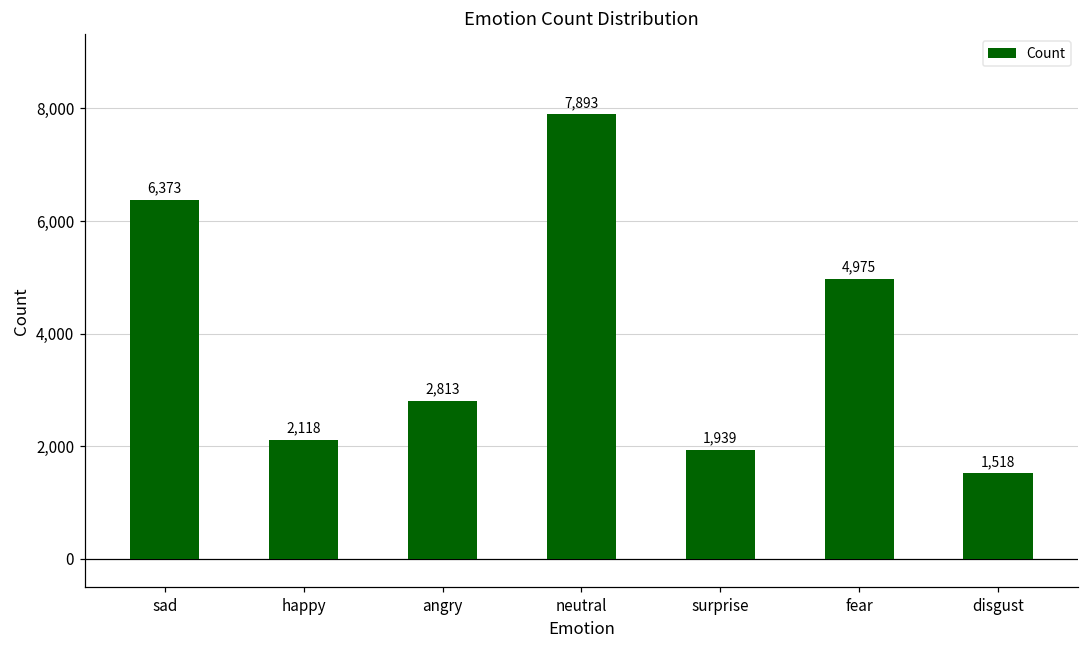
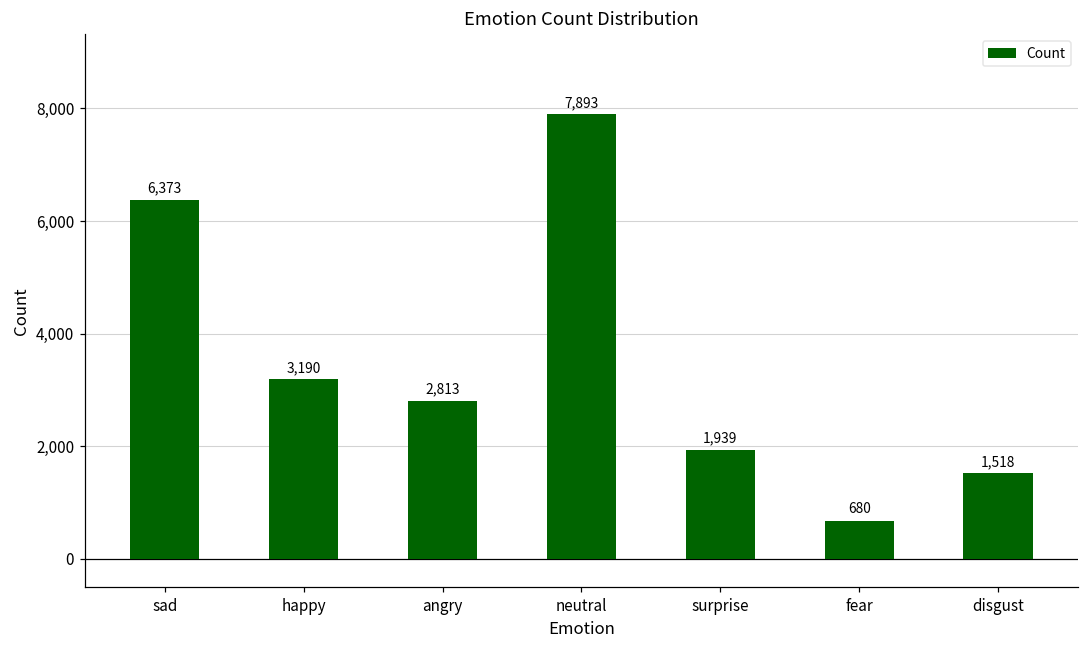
happy: 2,118 -> 3,190
fear: 4,975 -> 680
